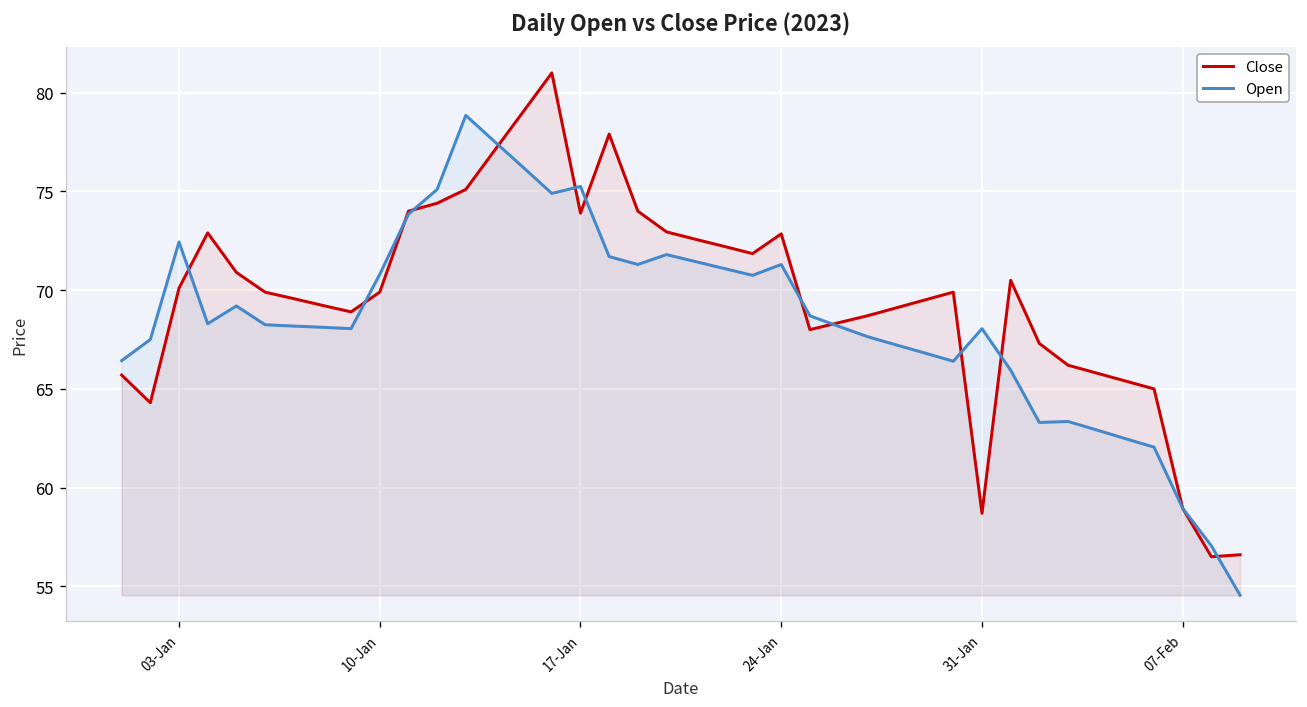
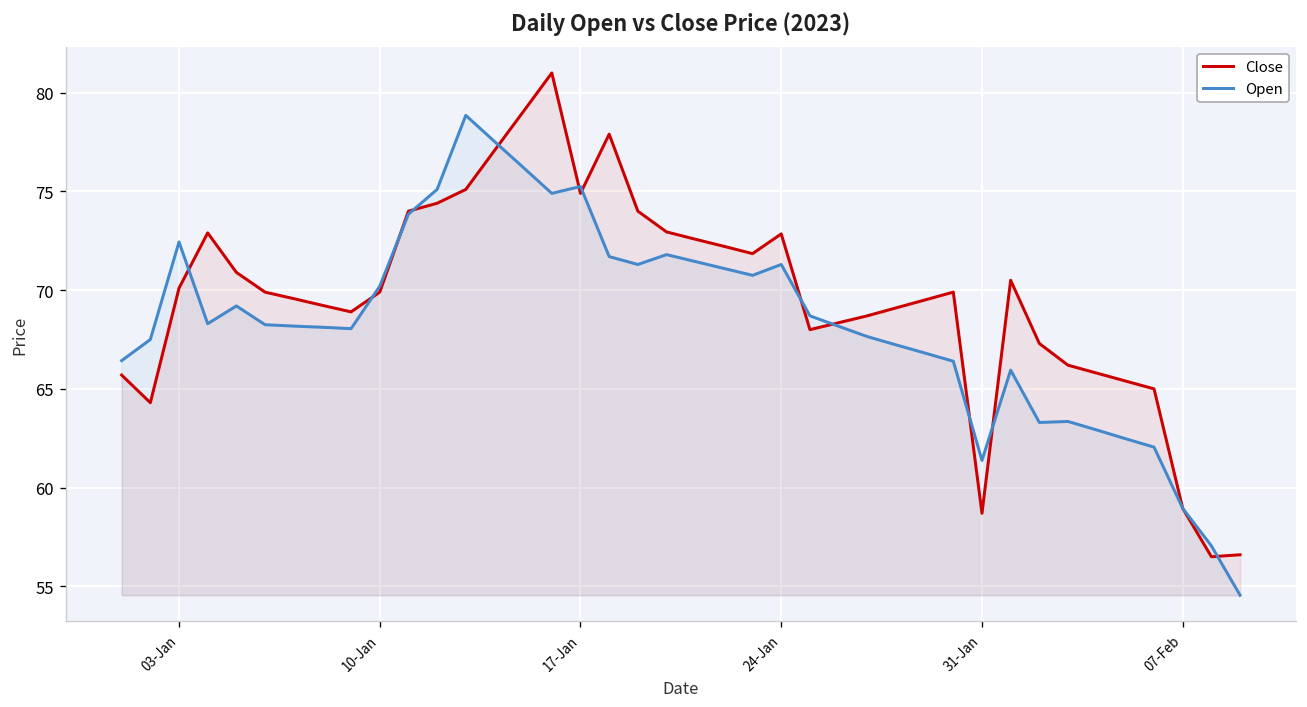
Open, 10-Jan: 70.8 -> 70.2
Close, 17-Jan: 73.9 -> 74.9
Open, 31-Jan: 68.1 -> 61.4
